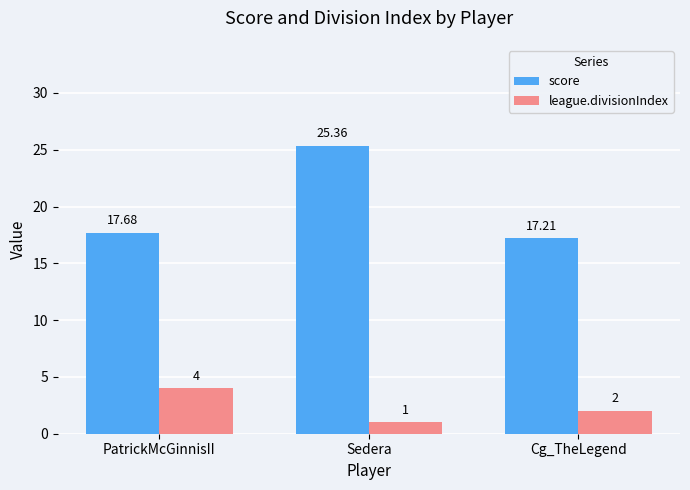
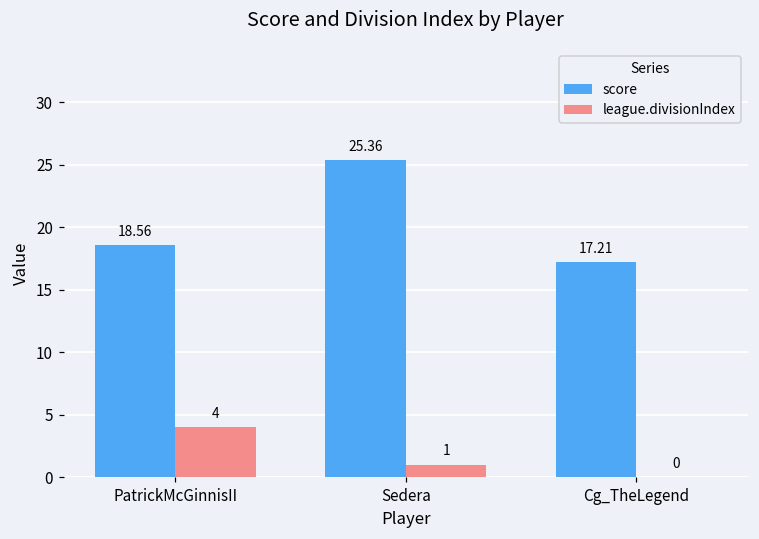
score, PatrickMcGinnisII: 17.68 -> 18.56
league.divisionIndex, Cg_TheLegend: 2 -> 0
